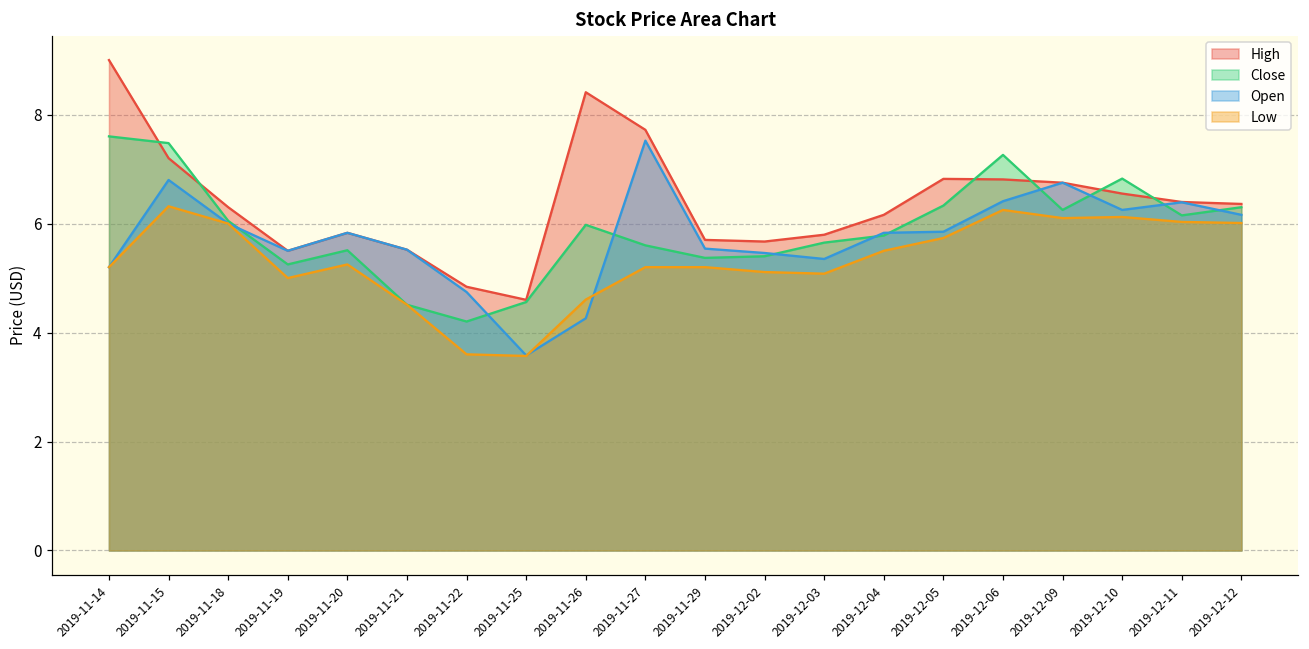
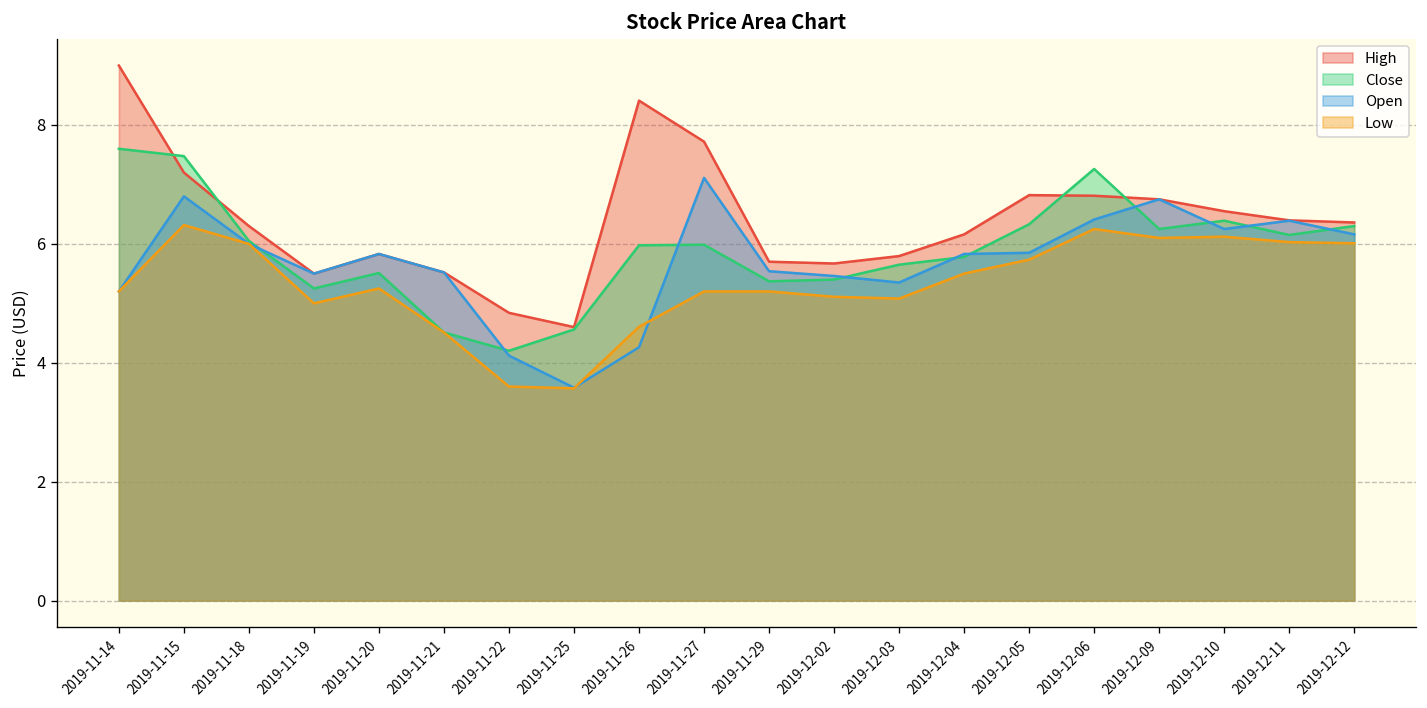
Open, 2019-11-22: 4.7 -> 4.1
Close, 2019-11-27: 5.6 -> 6.0
Open, 2019-11-27: 7.5 -> 7.1
Close, 2019-12-10: 6.8 -> 6.4
